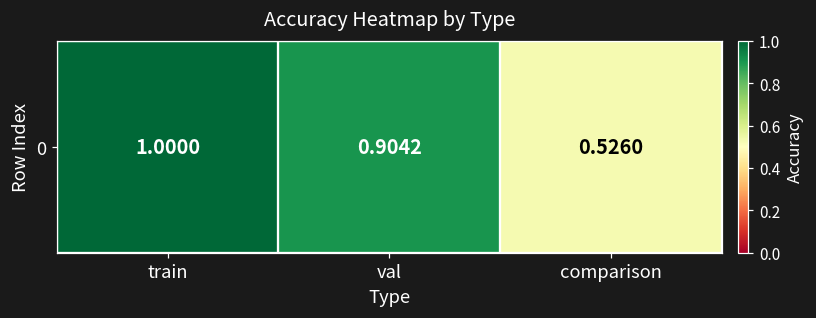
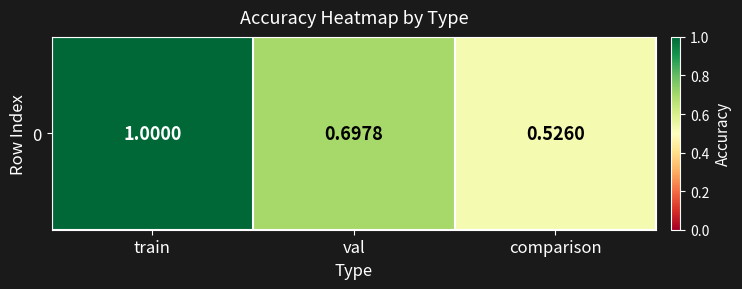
0, val: 0.9042 -> 0.6978
